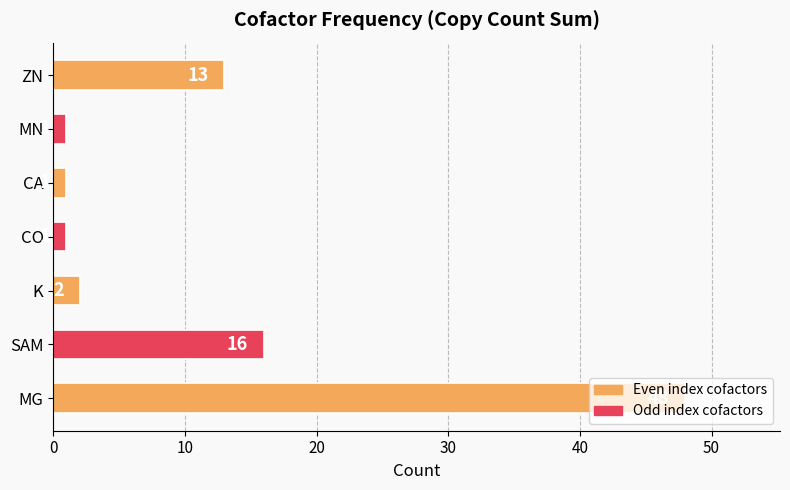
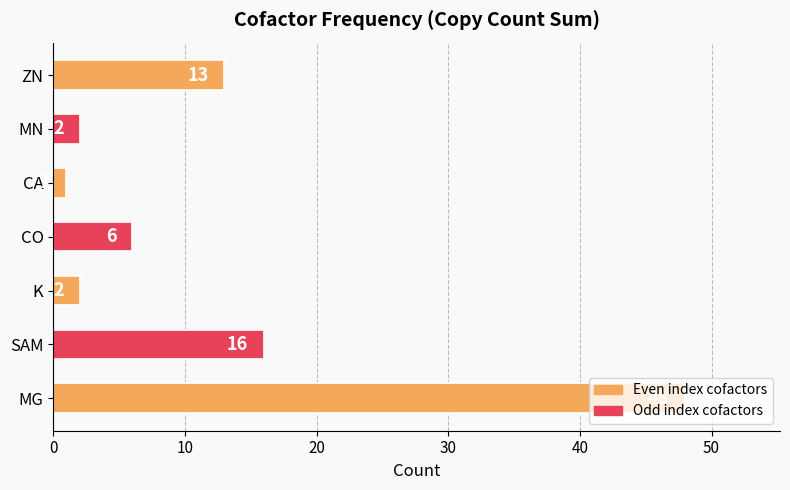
MN: 1 -> 2
CO: 1 -> 6
